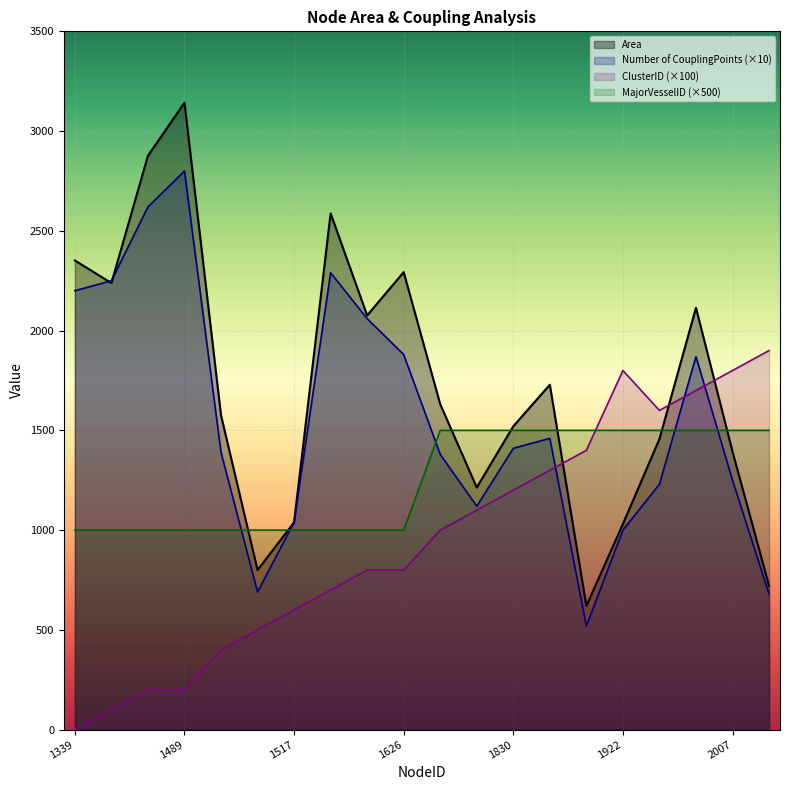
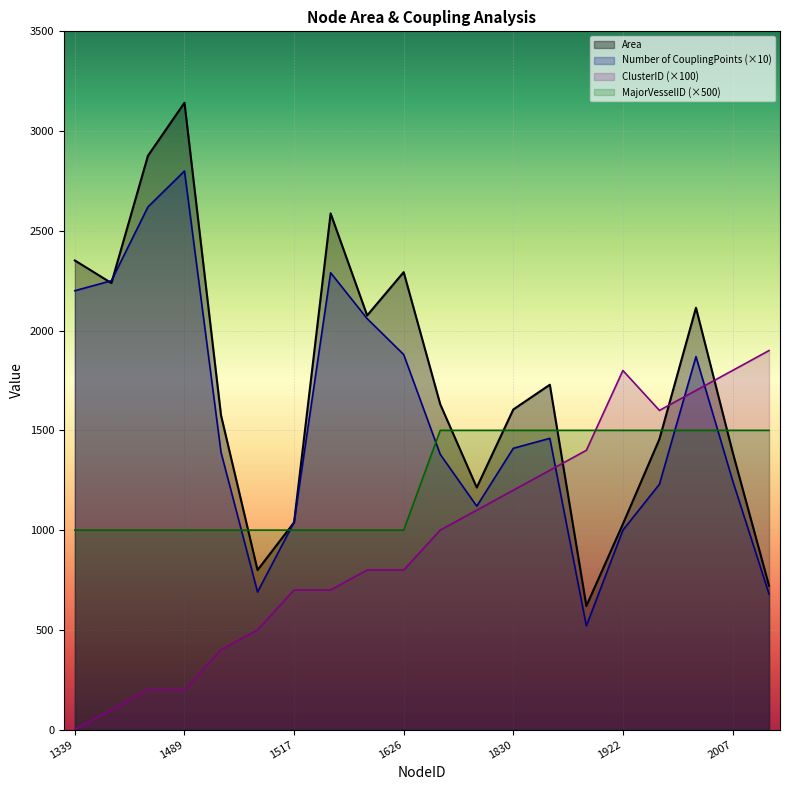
ClusterID (×100), 1517: 600 -> 700
Area, 1830: 1520 -> 1600
